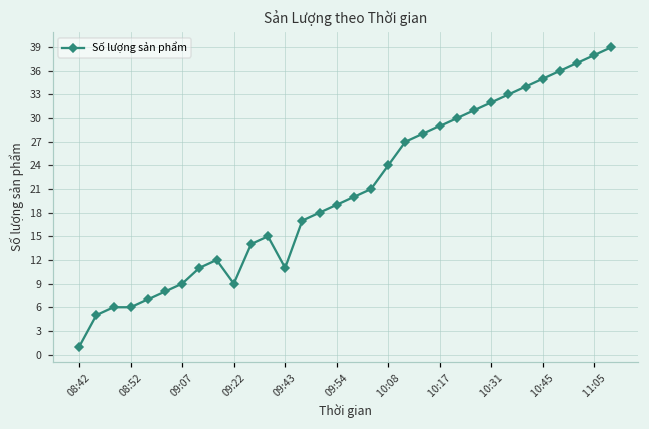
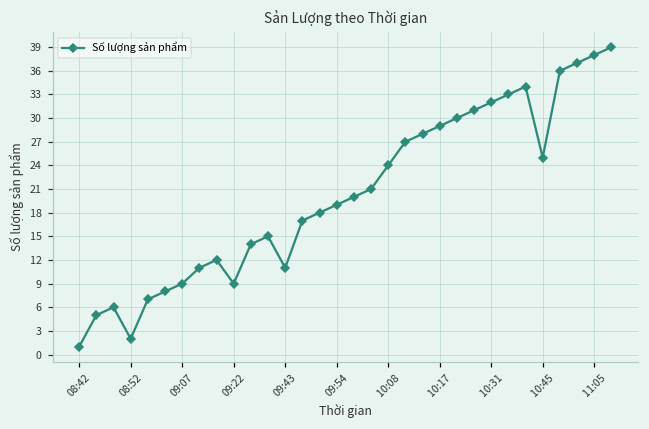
08:52: 6 -> 2
10:45: 35 -> 25
